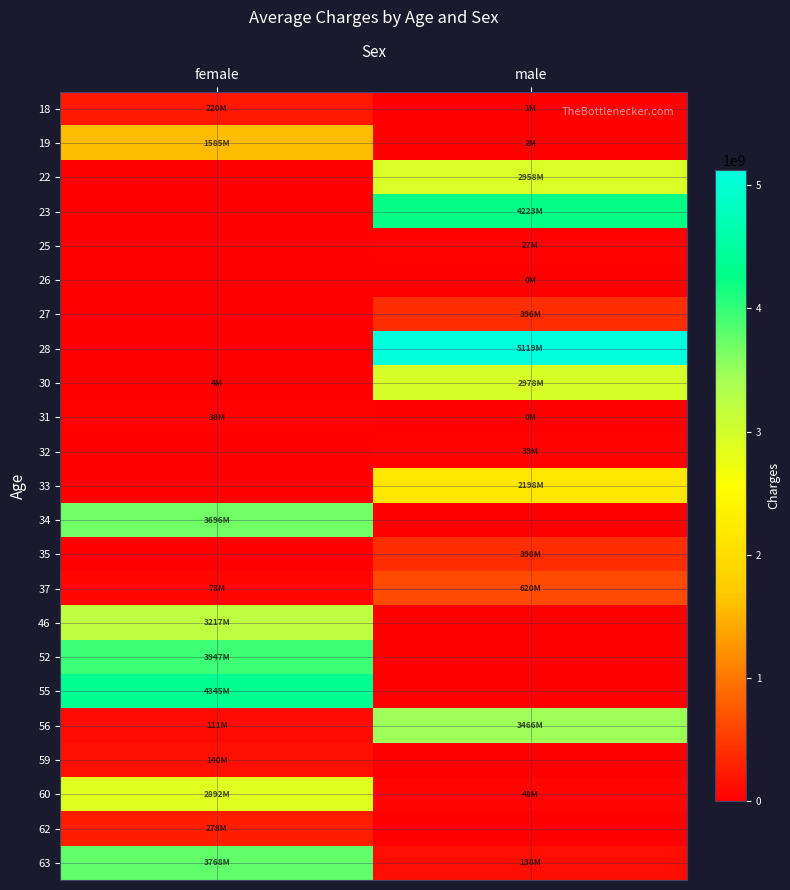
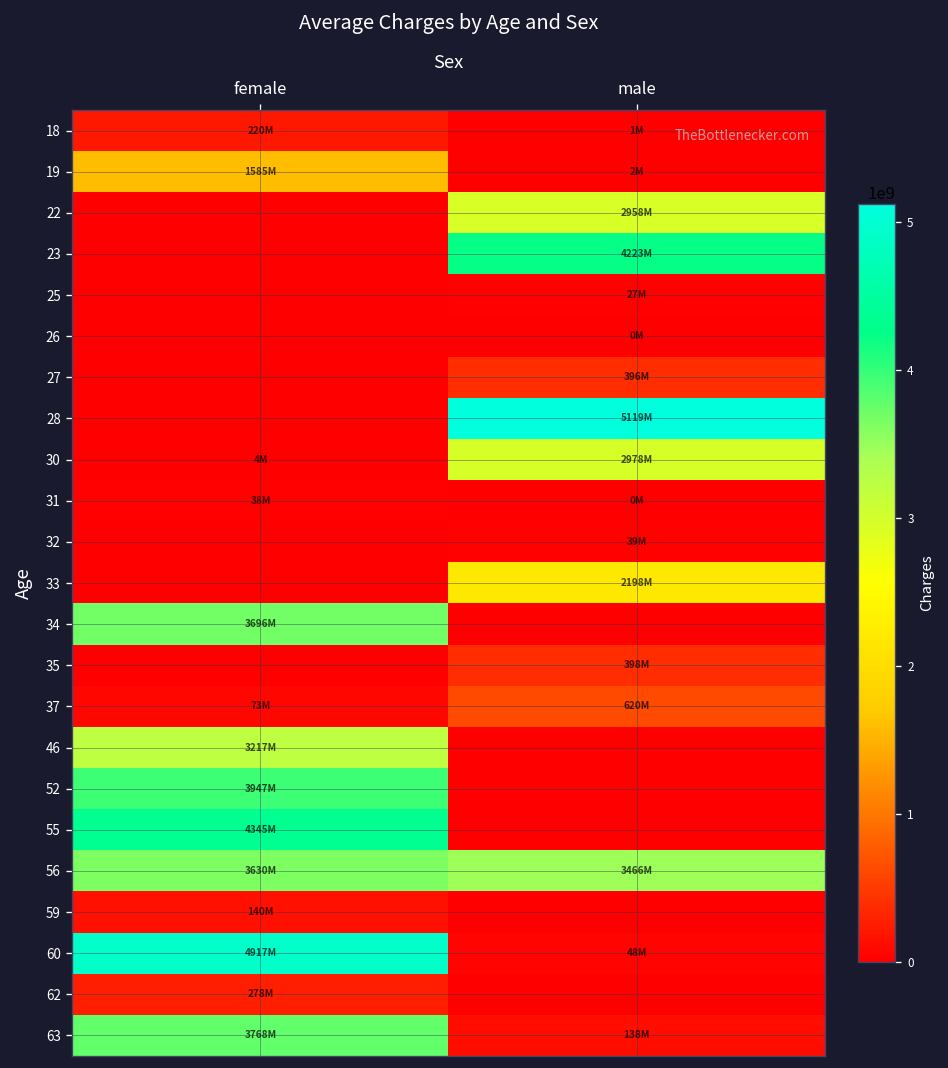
56, female: 111M -> 3630M
60, female: 2892M -> 4917M
